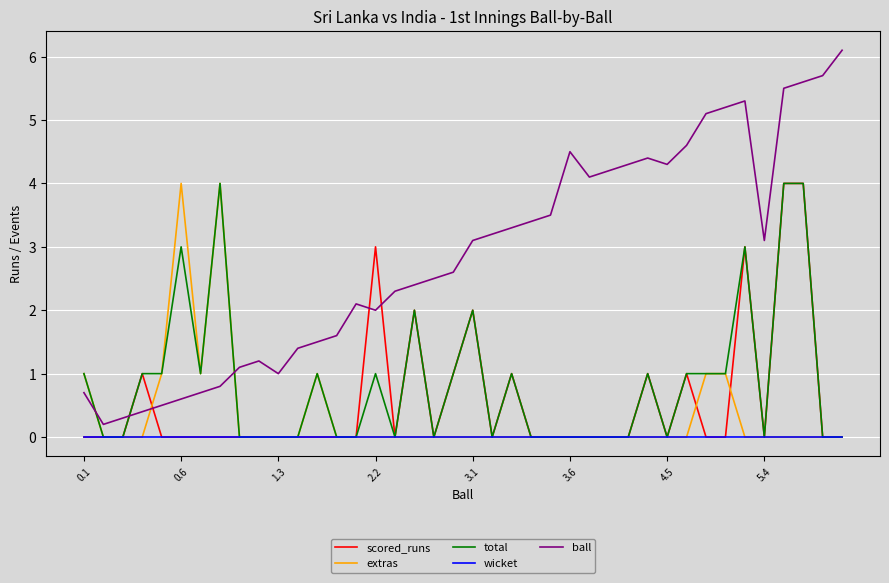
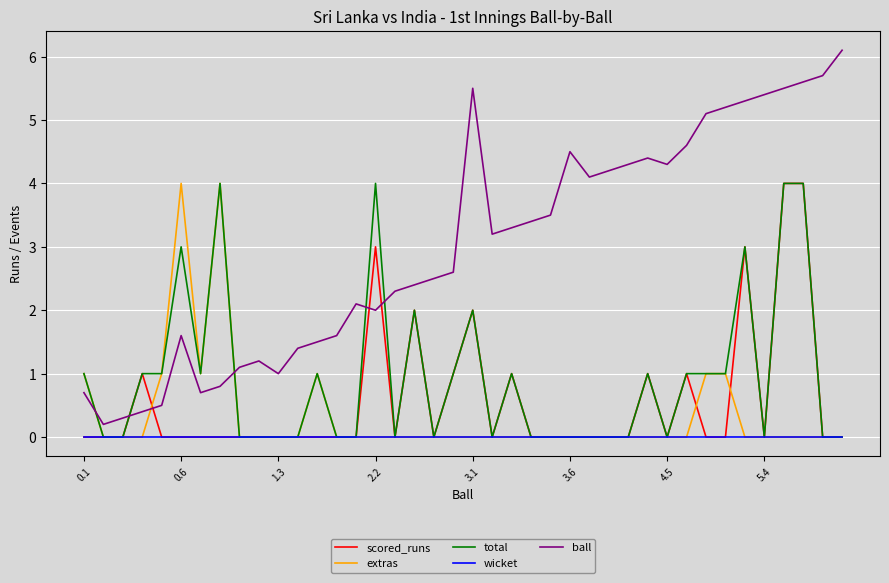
ball, 0.6: 0.6 -> 1.6
total, 2.2: 1 -> 4
ball, 3.1: 3.1 -> 5.5
ball, 5.4: 3.1 -> 5.4
